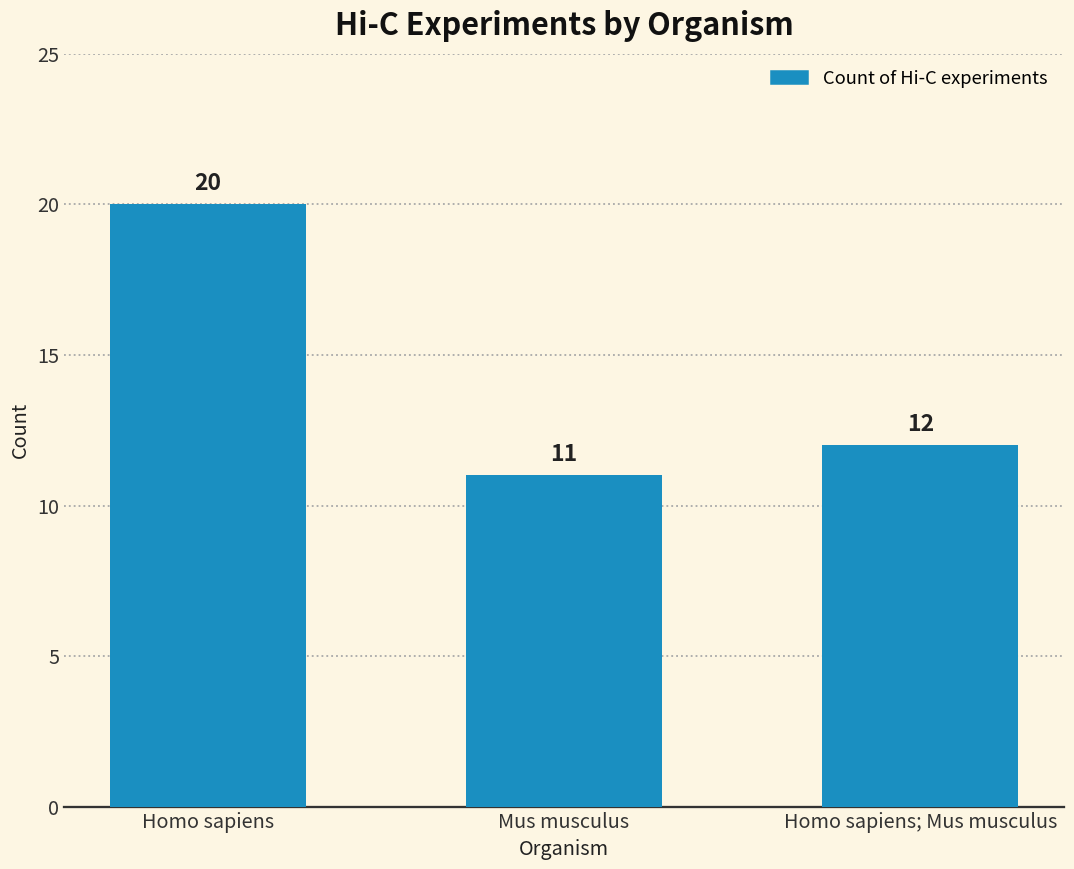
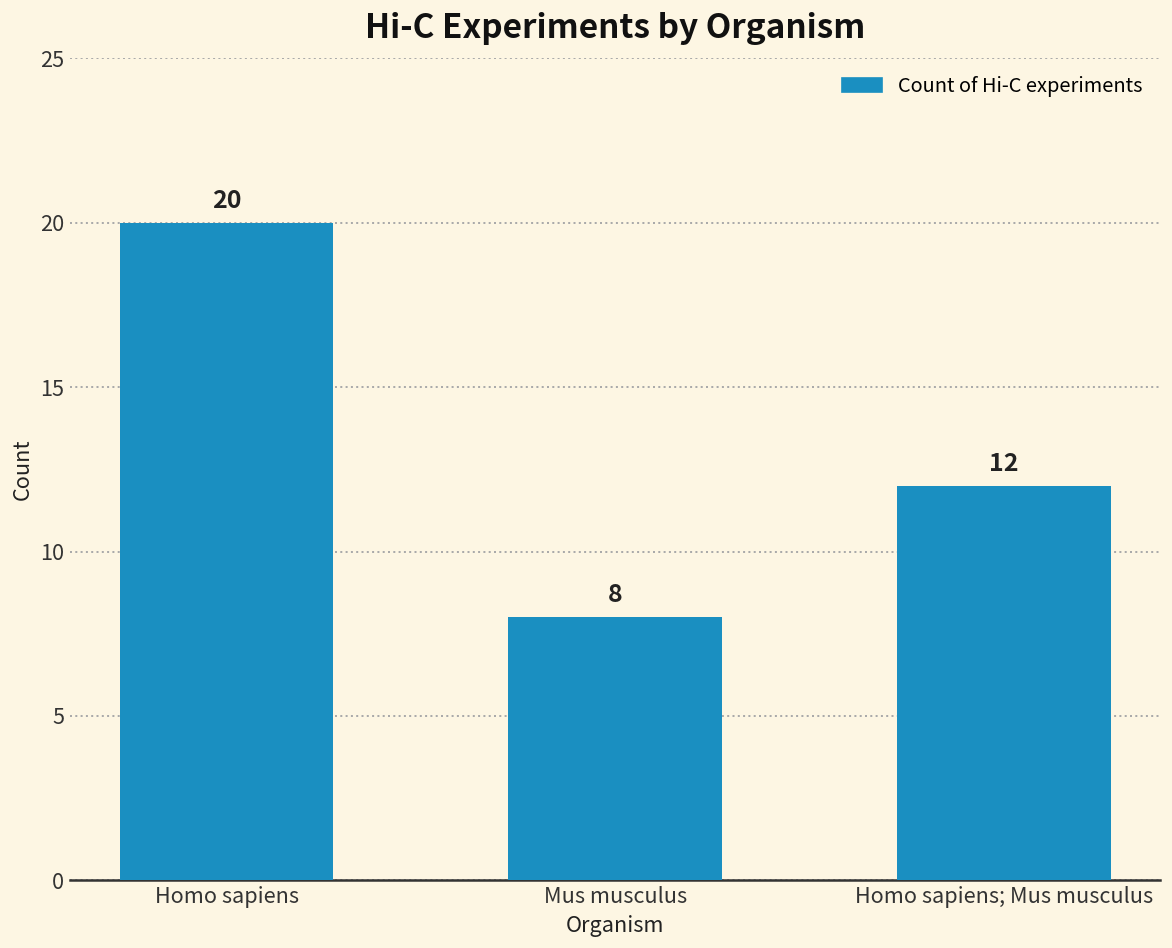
Mus musculus: 11 -> 8
